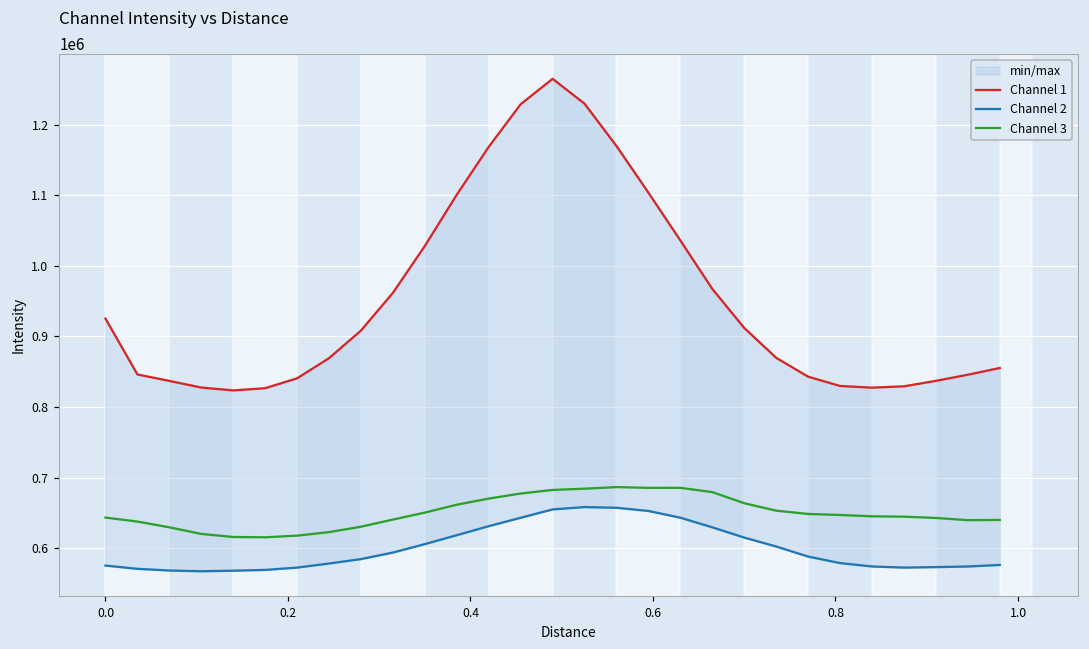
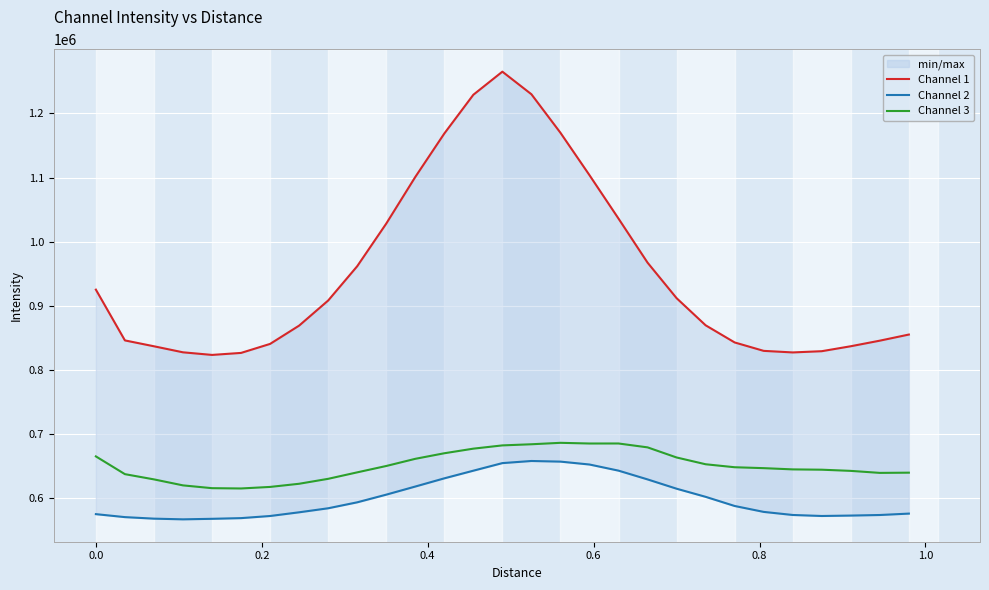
Channel 3, 0.0: 640000 -> 670000
